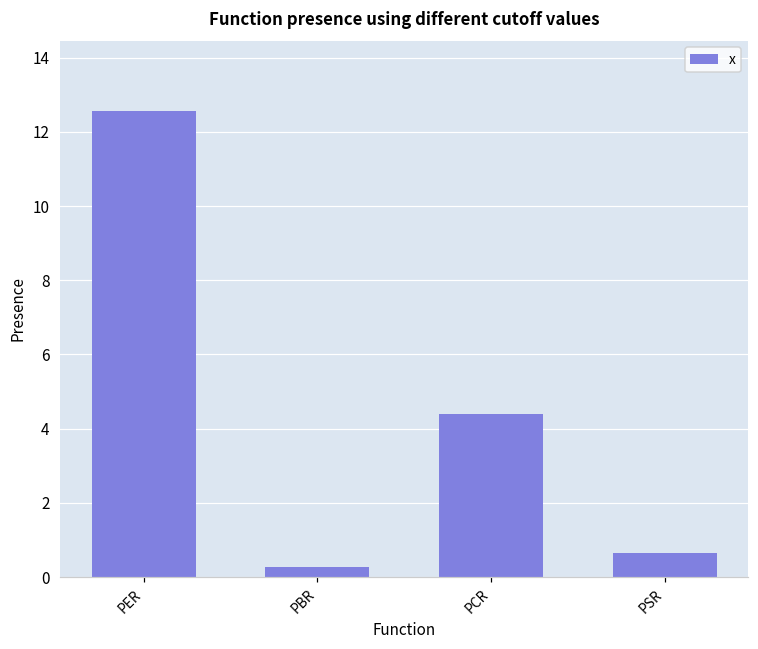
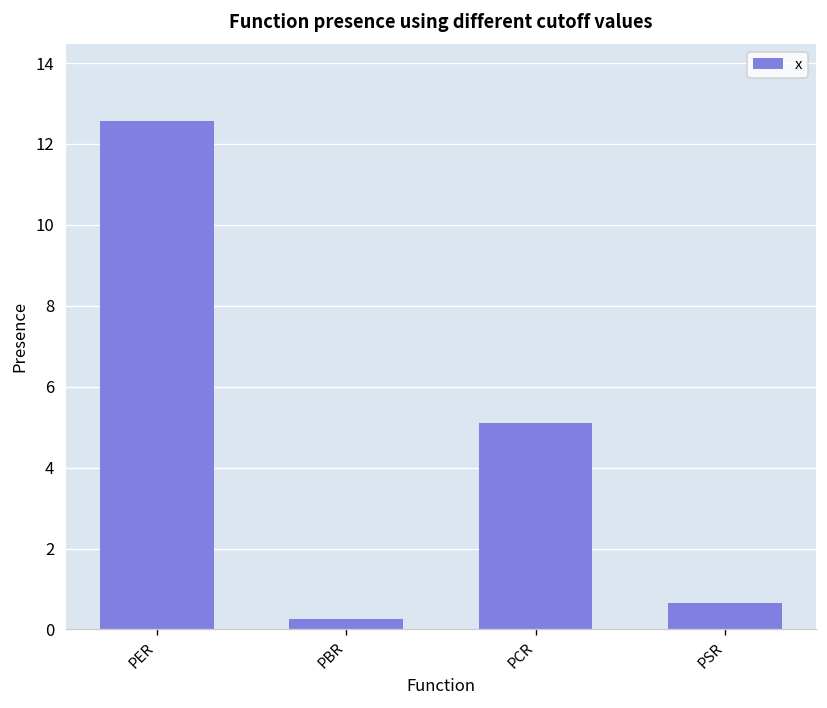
PCR: 4.4 -> 5.1
